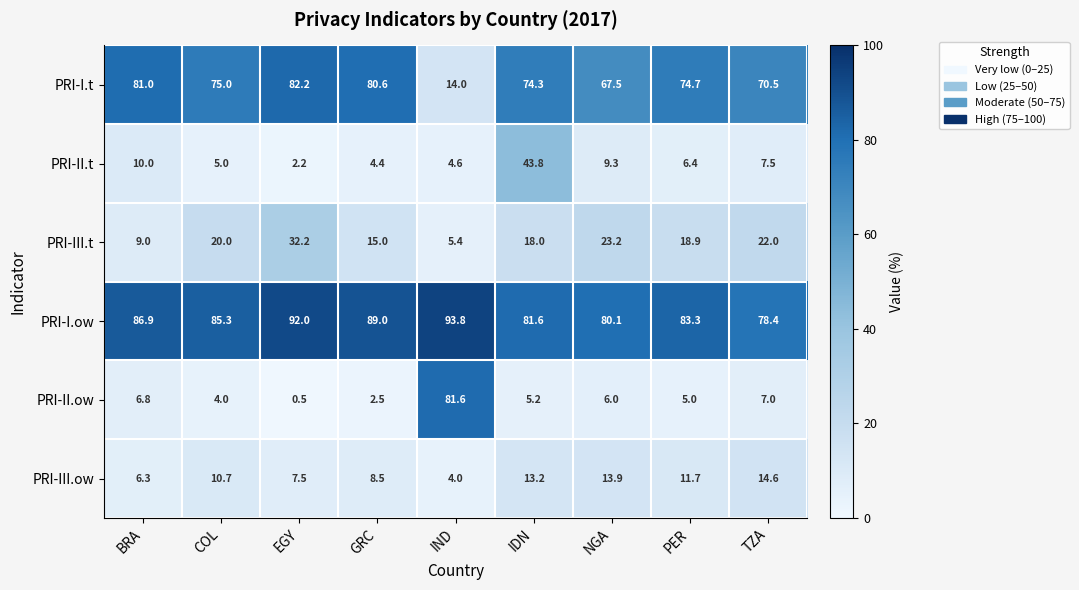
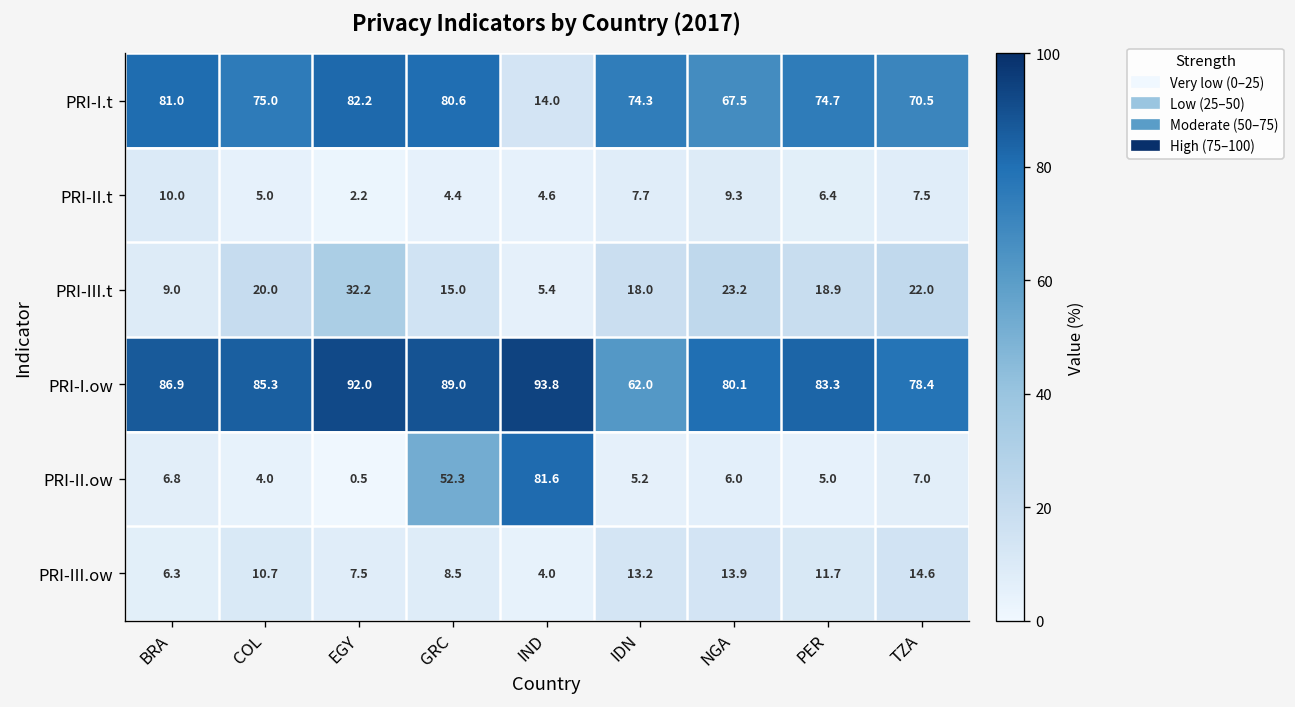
PRI-II.t, IDN: 43.8 -> 7.7
PRI-I.ow, IDN: 81.6 -> 62.0
PRI-II.ow, GRC: 2.5 -> 52.3
